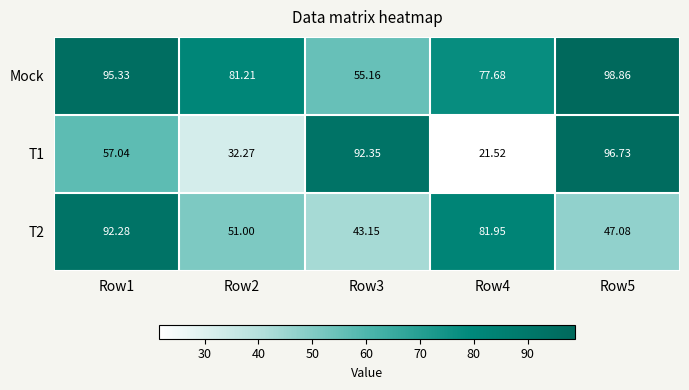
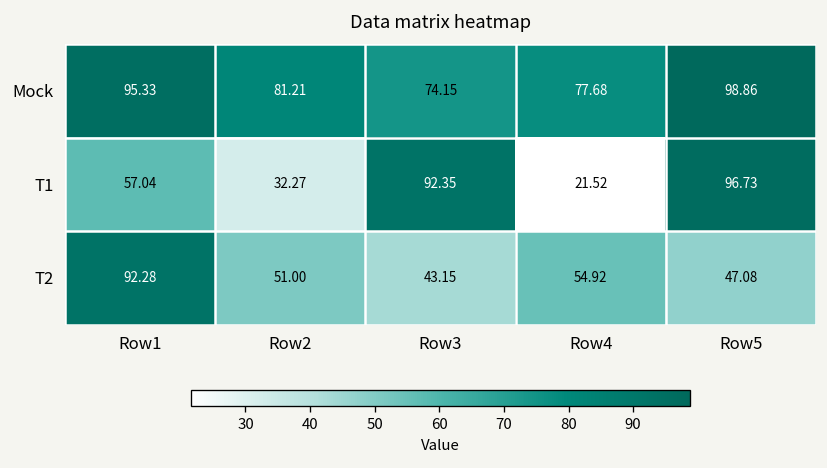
Mock, Row3: 55.16 -> 74.15
T2, Row4: 81.95 -> 54.92
